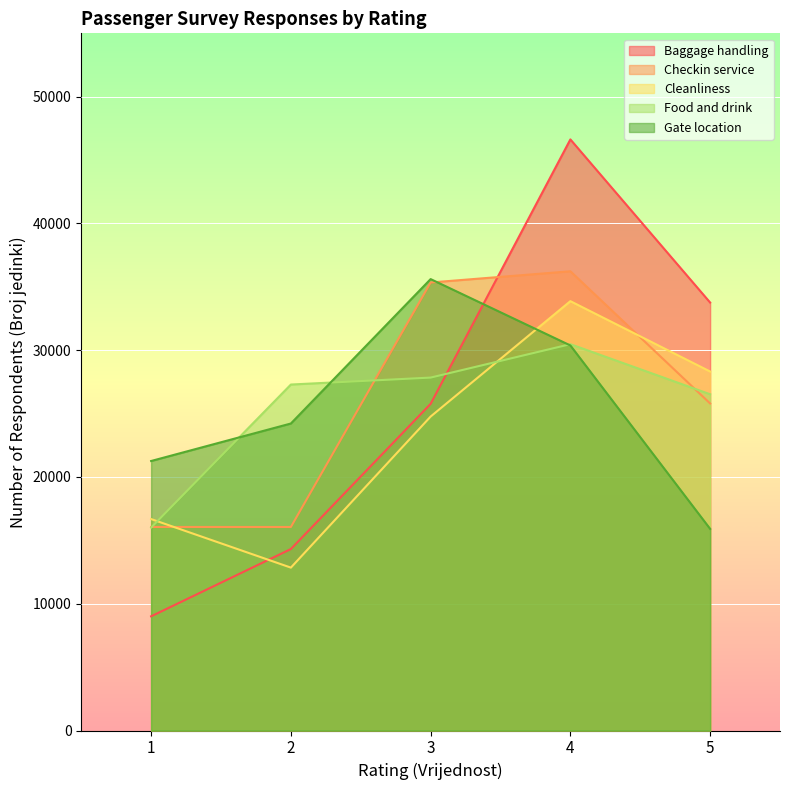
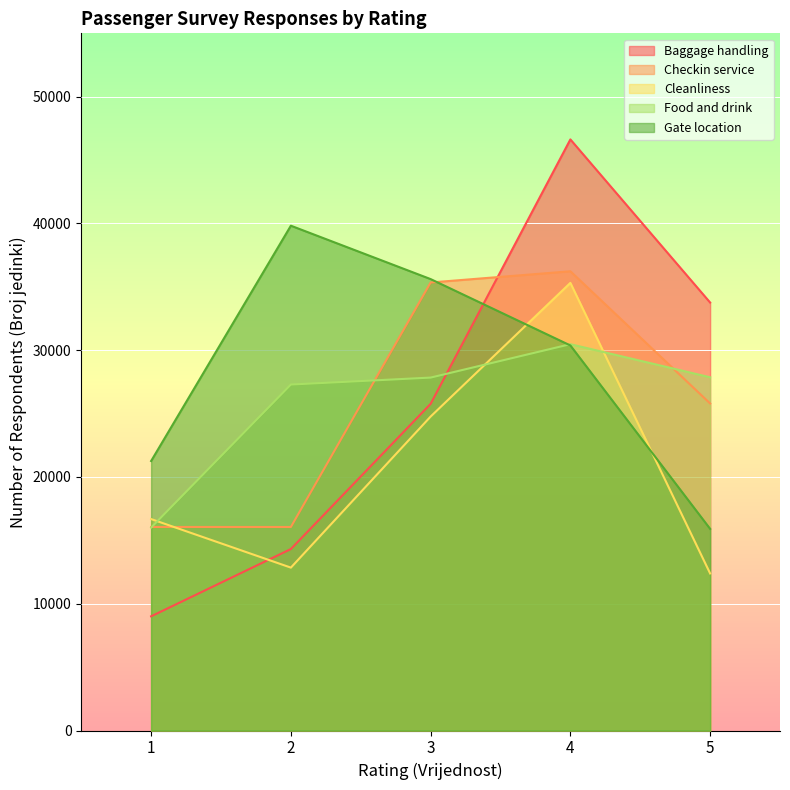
Gate location, 2: 24200 -> 39800
Cleanliness, 4: 33900 -> 35300
Cleanliness, 5: 28300 -> 12400
Food and drink, 5: 26500 -> 27900
